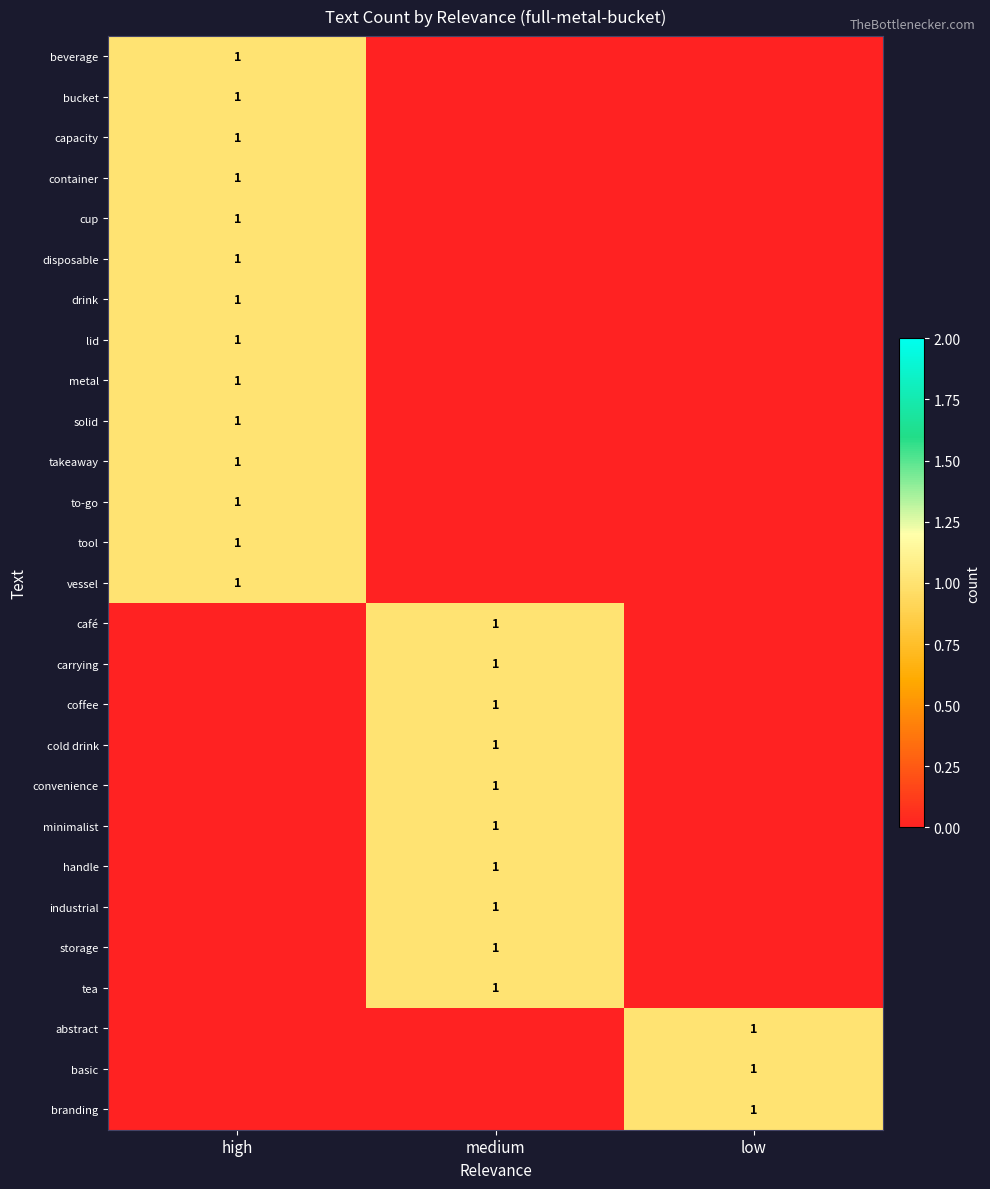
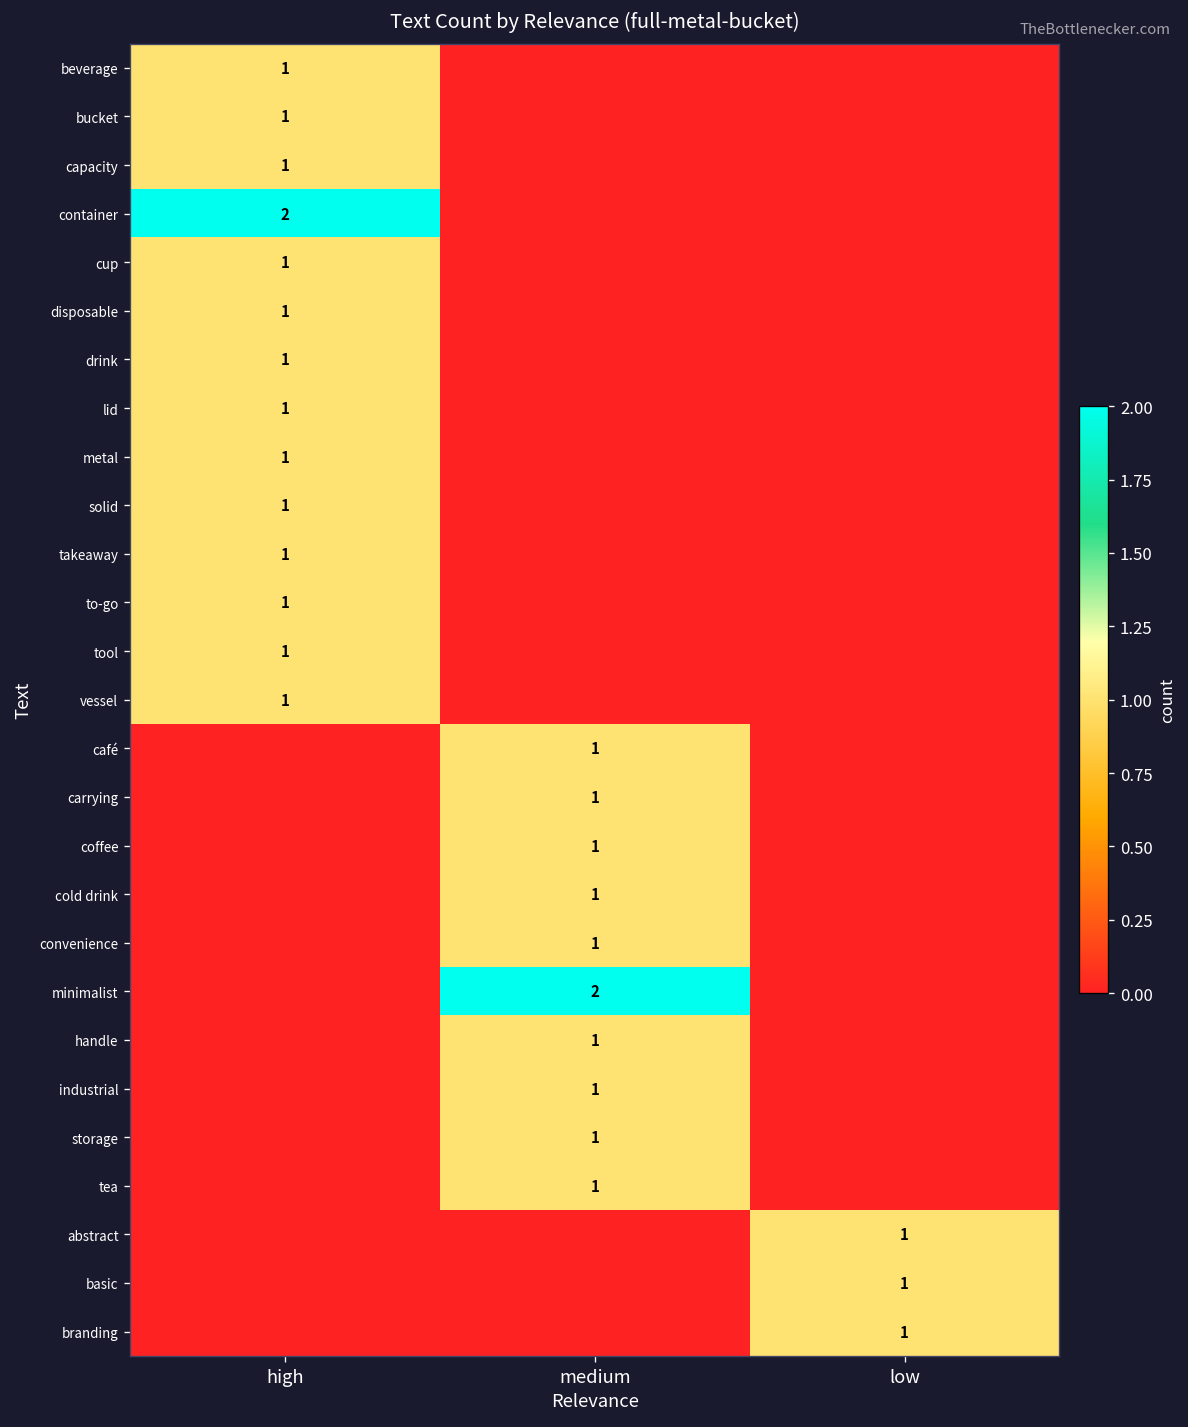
container, high: 1 -> 2
minimalist, medium: 1 -> 2
